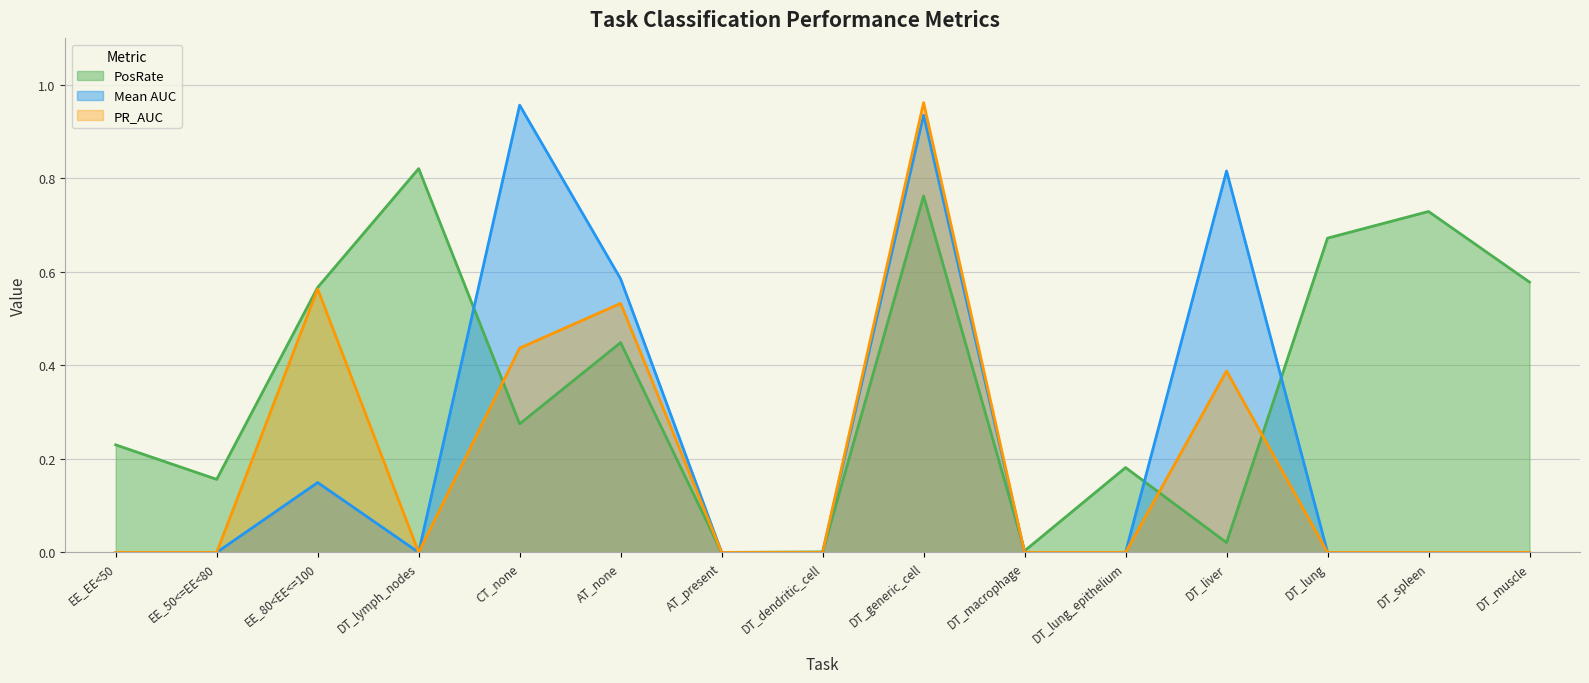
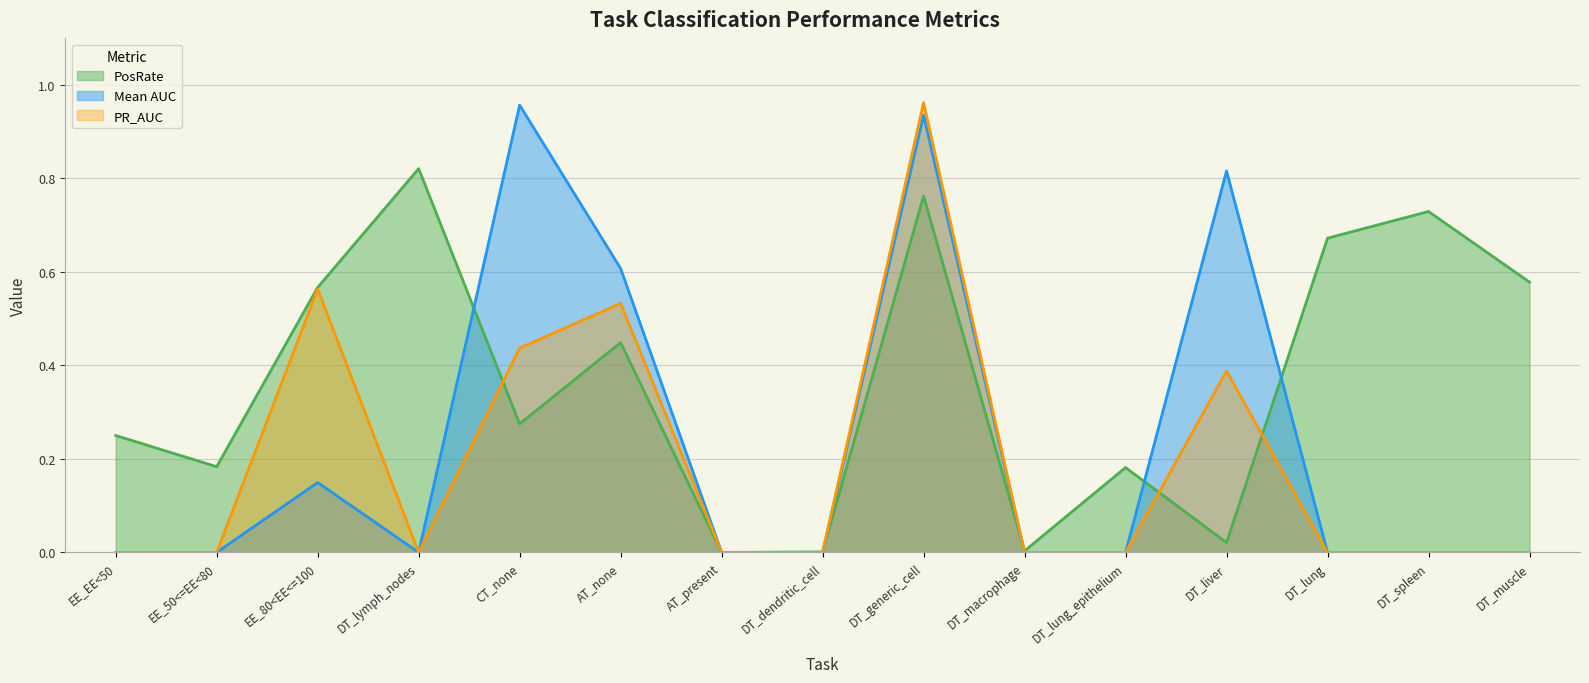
PosRate, EE_EE<50: 0.23 -> 0.25
PosRate, EE_50<=EE<80: 0.16 -> 0.18
Mean AUC, AT_none: 0.58 -> 0.61
